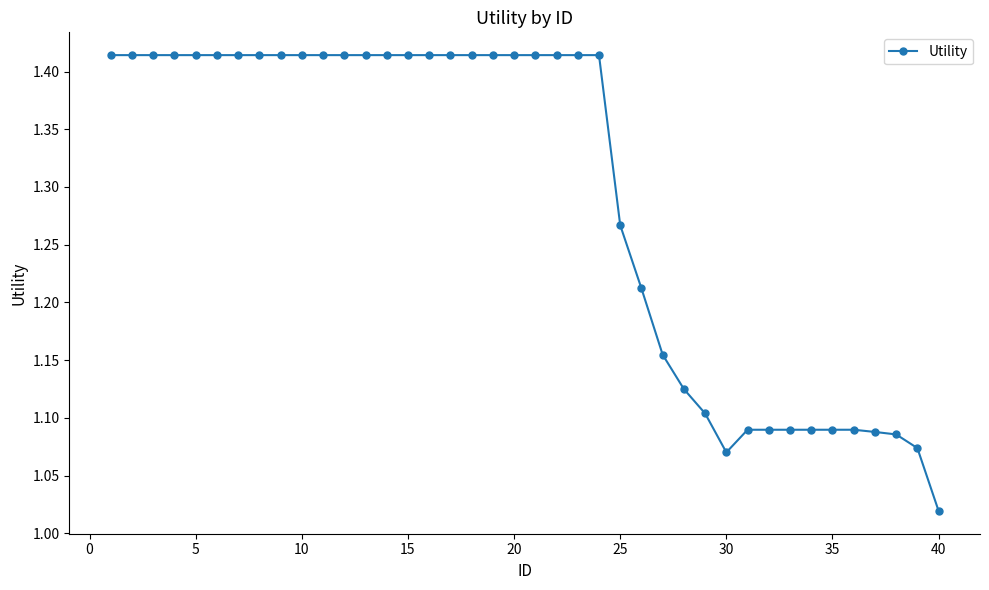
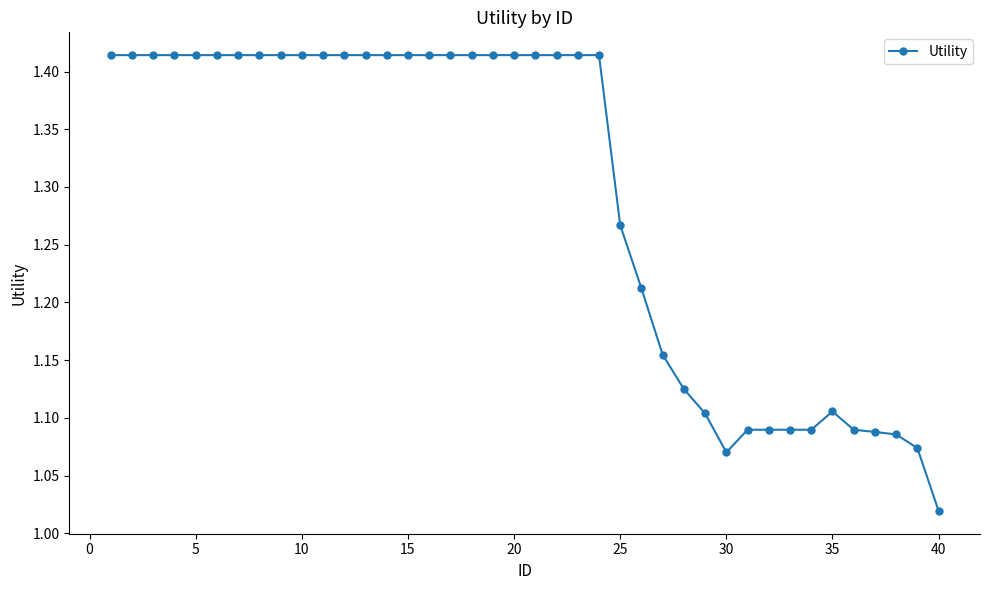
35: 1.090 -> 1.106
